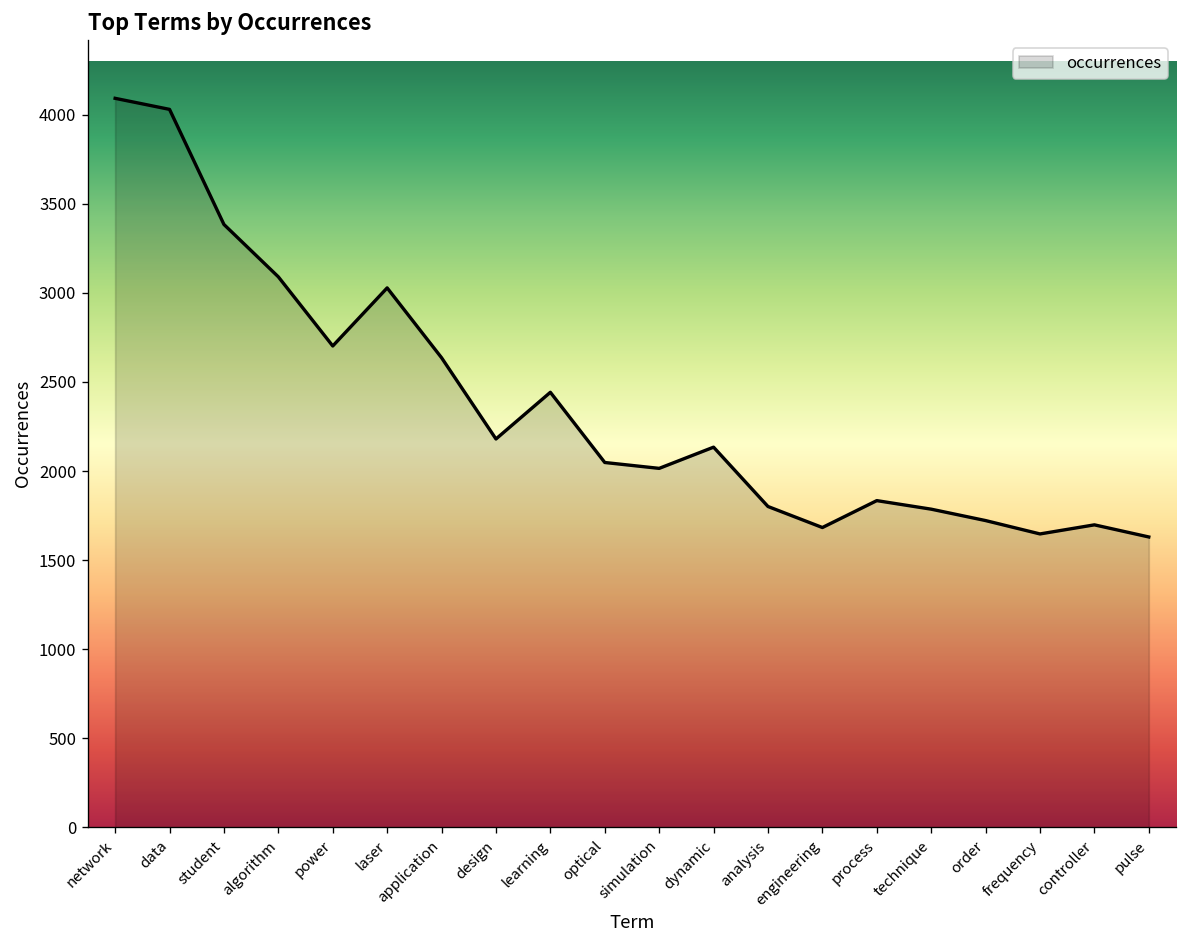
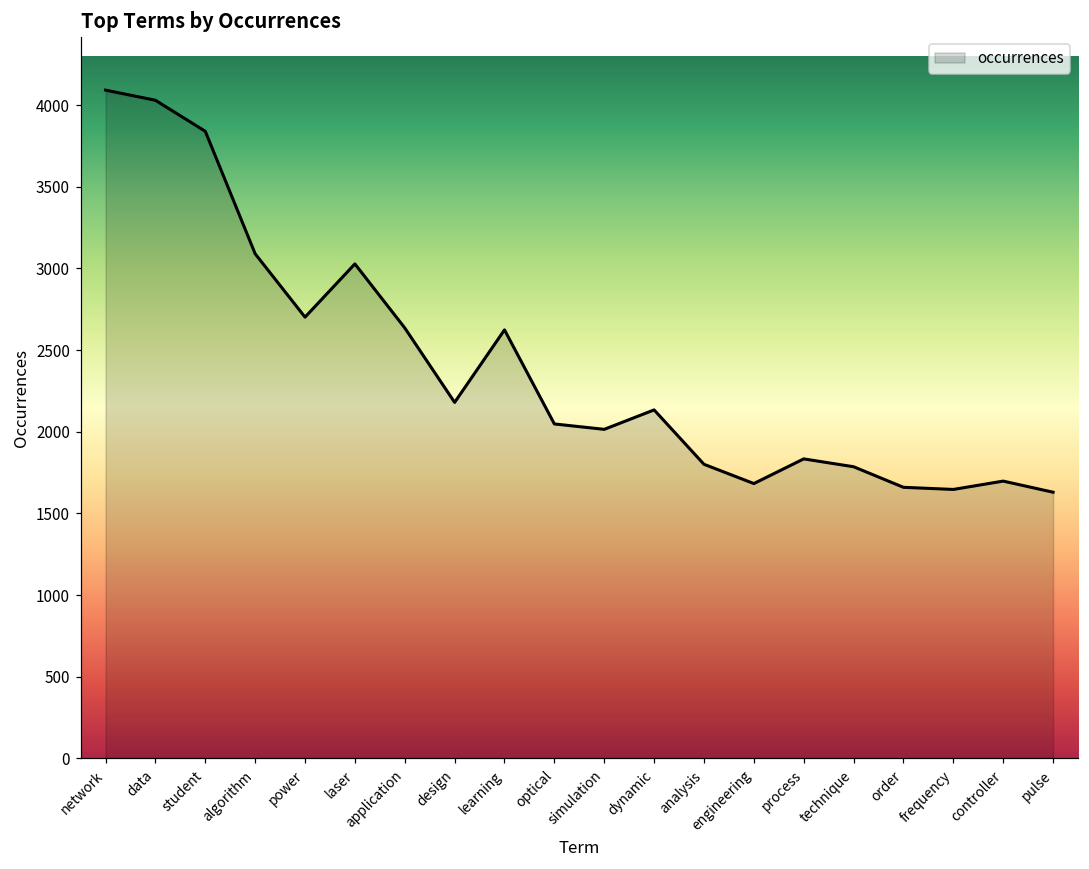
student: 3380 -> 3840
learning: 2440 -> 2620
order: 1720 -> 1660
